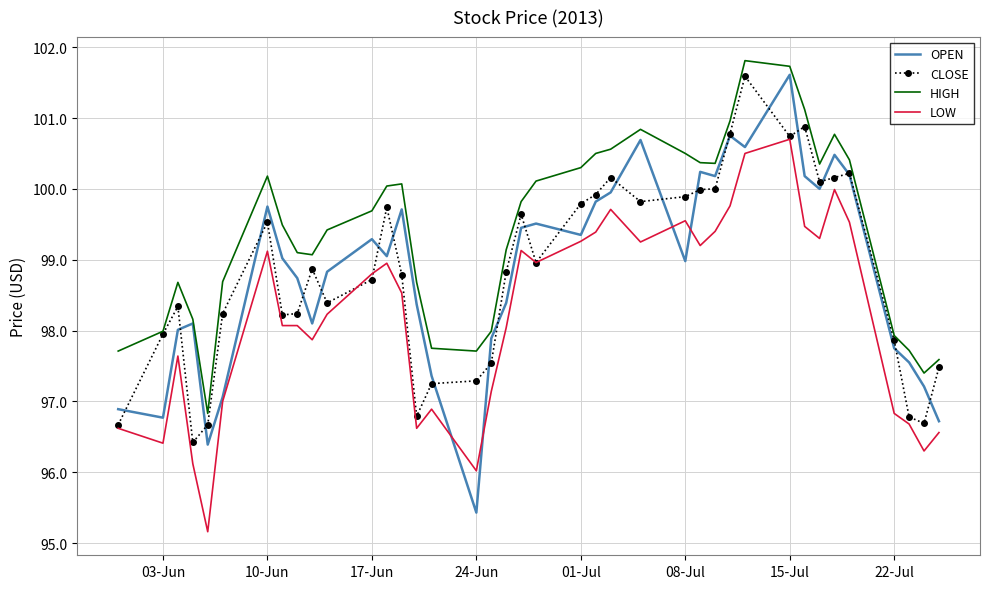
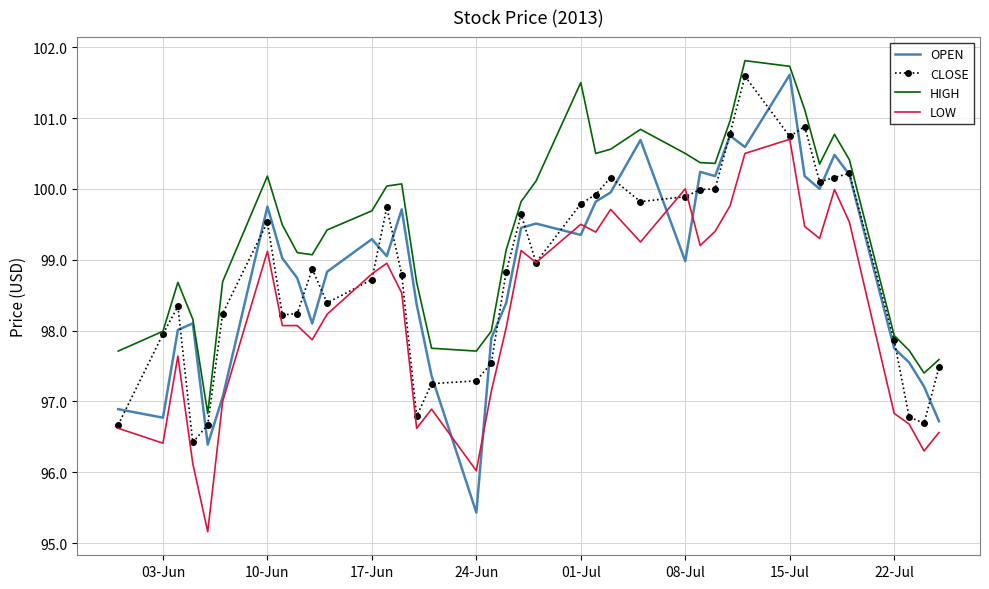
HIGH, 01-Jul: 100.3 -> 101.5
LOW, 01-Jul: 99.3 -> 99.5
LOW, 08-Jul: 99.6 -> 100.0
